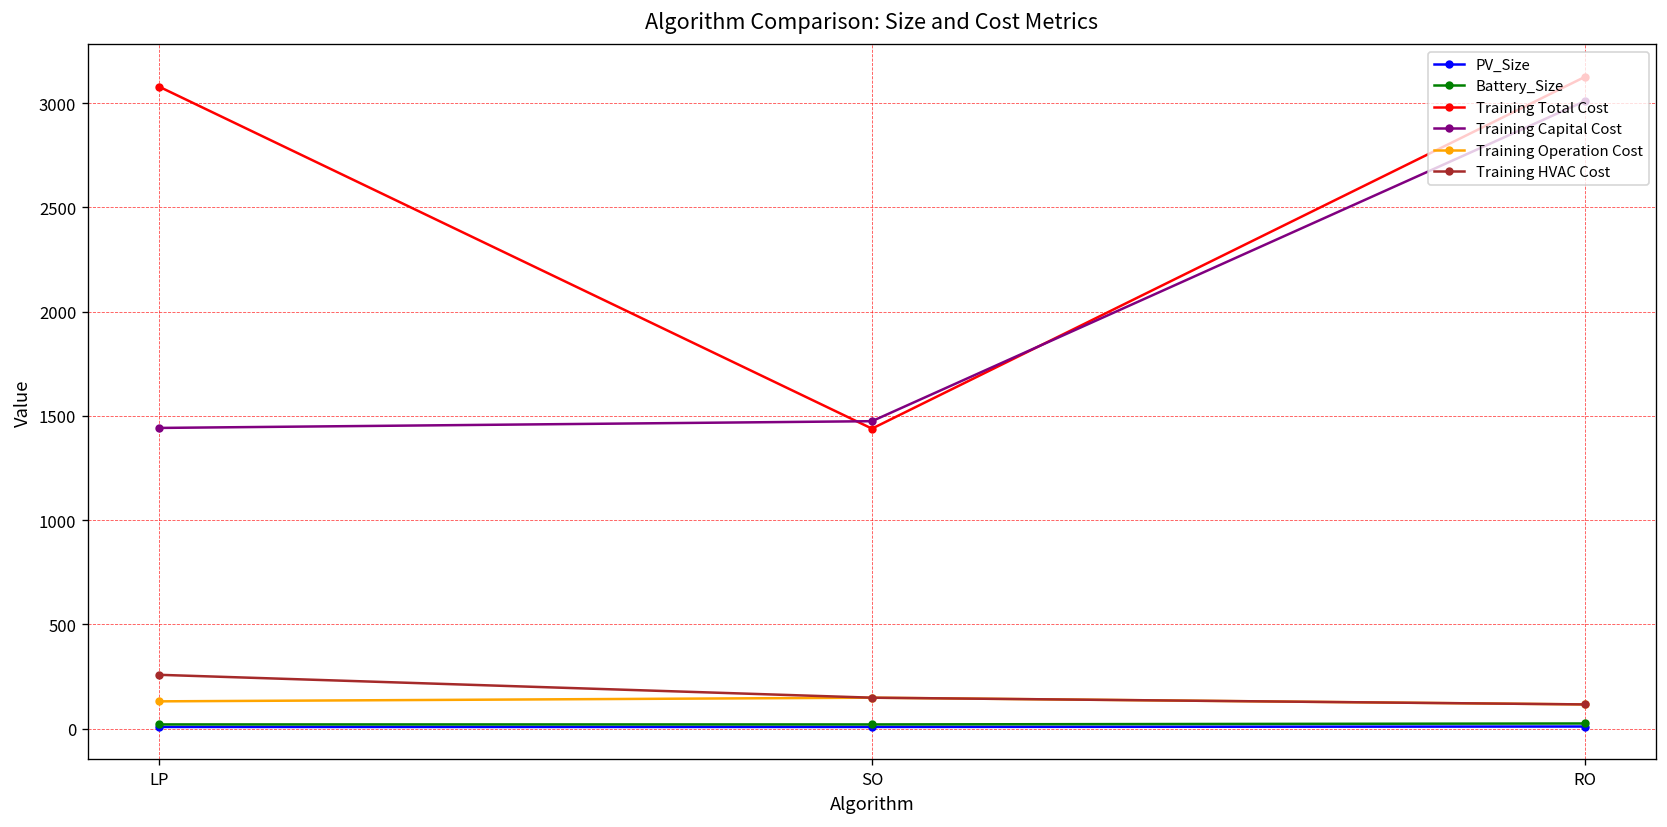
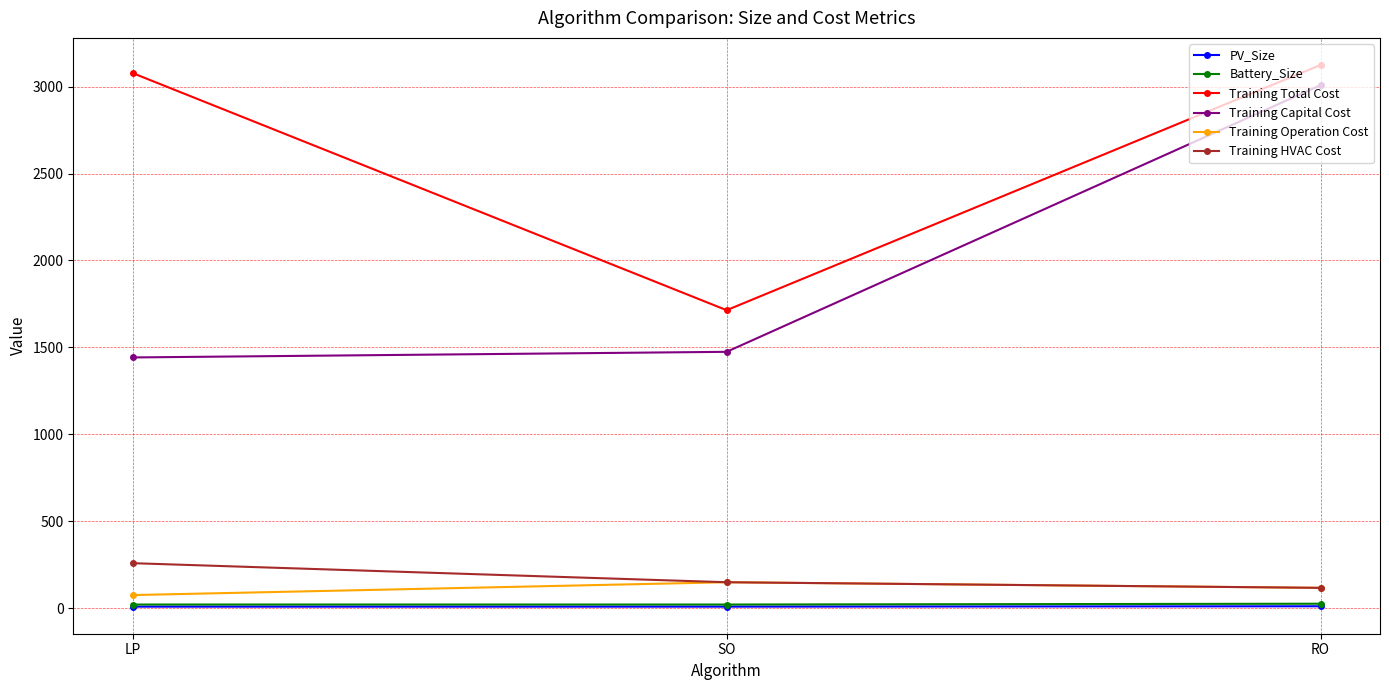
Training Operation Cost, LP: 130 -> 70
Training Total Cost, SO: 1440 -> 1710
